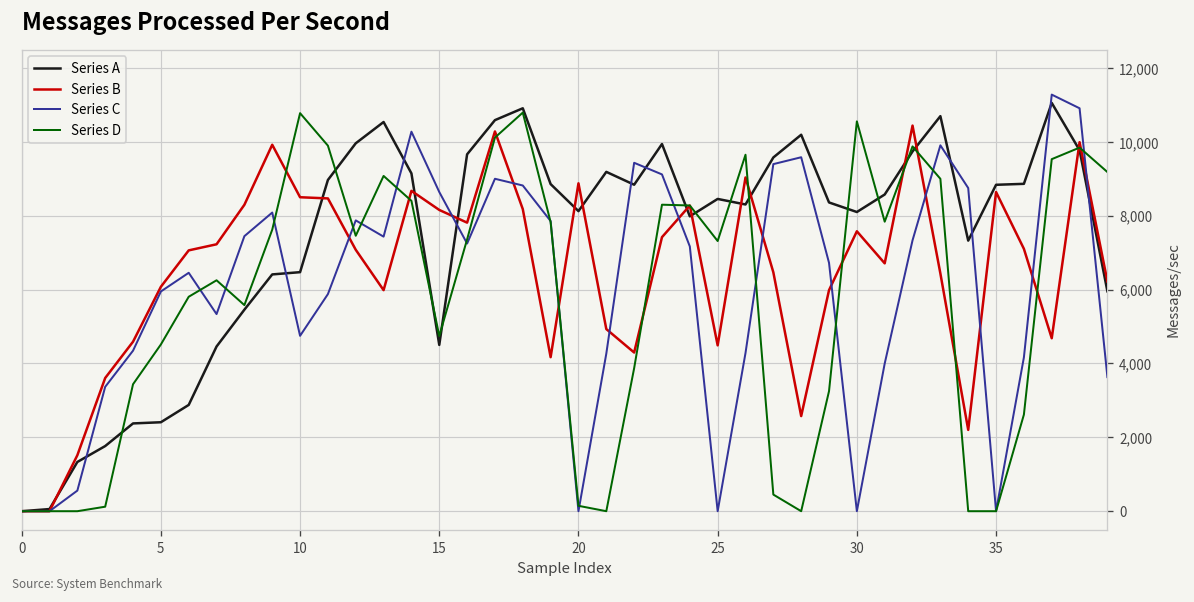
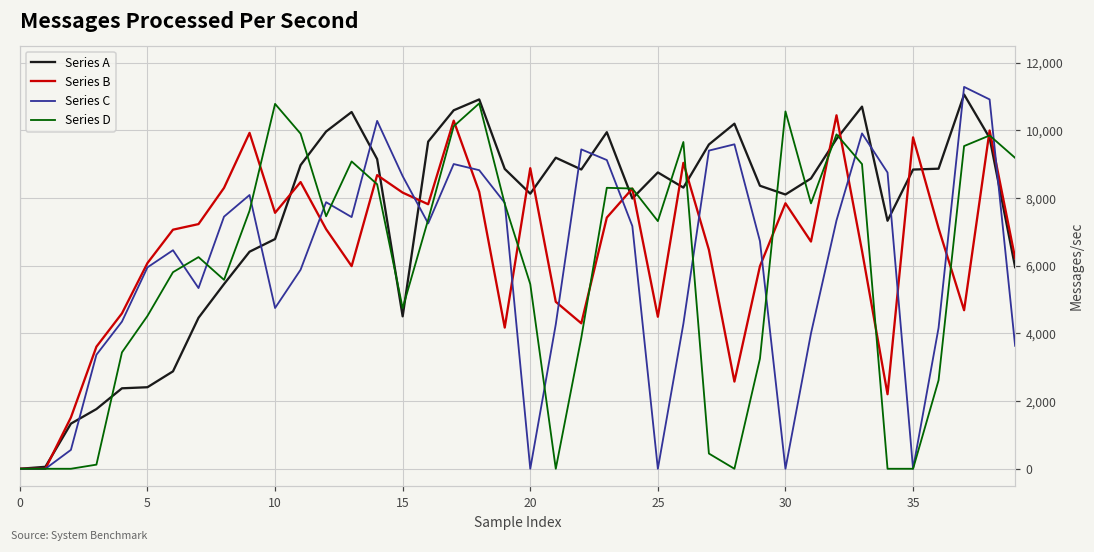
Series A, 10: 6,500 -> 6,800
Series B, 10: 8,500 -> 7,600
Series D, 20: 100 -> 5,500
Series A, 25: 8,500 -> 8,800
Series B, 30: 7,600 -> 7,800
Series B, 35: 8,600 -> 9,800
